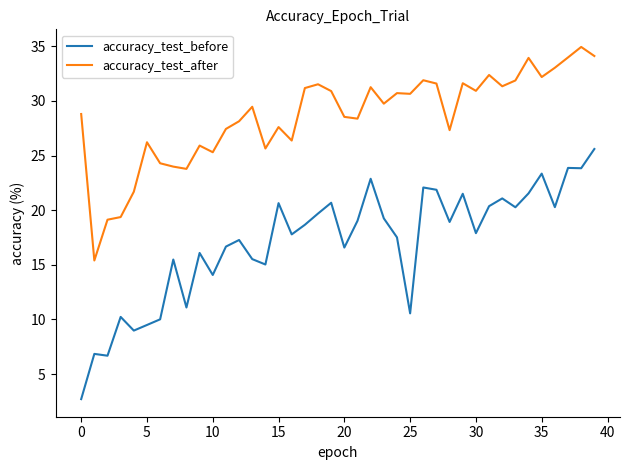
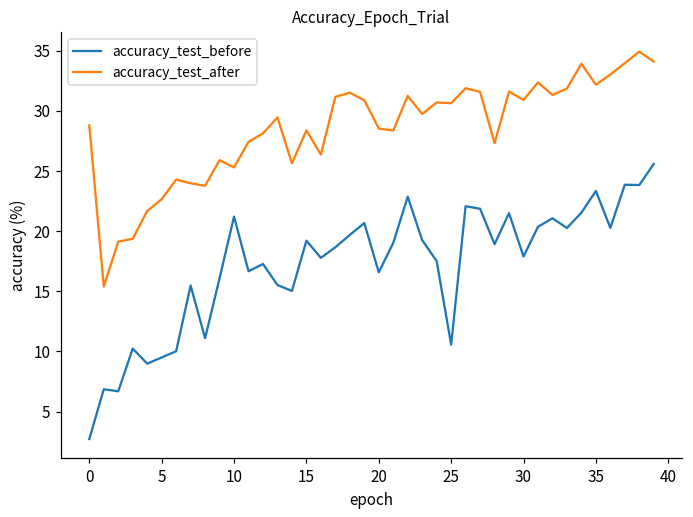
accuracy_test_after, 5: 26.2 -> 22.7
accuracy_test_before, 10: 14.1 -> 21.2
accuracy_test_before, 15: 20.6 -> 19.2
accuracy_test_after, 15: 27.6 -> 28.4
